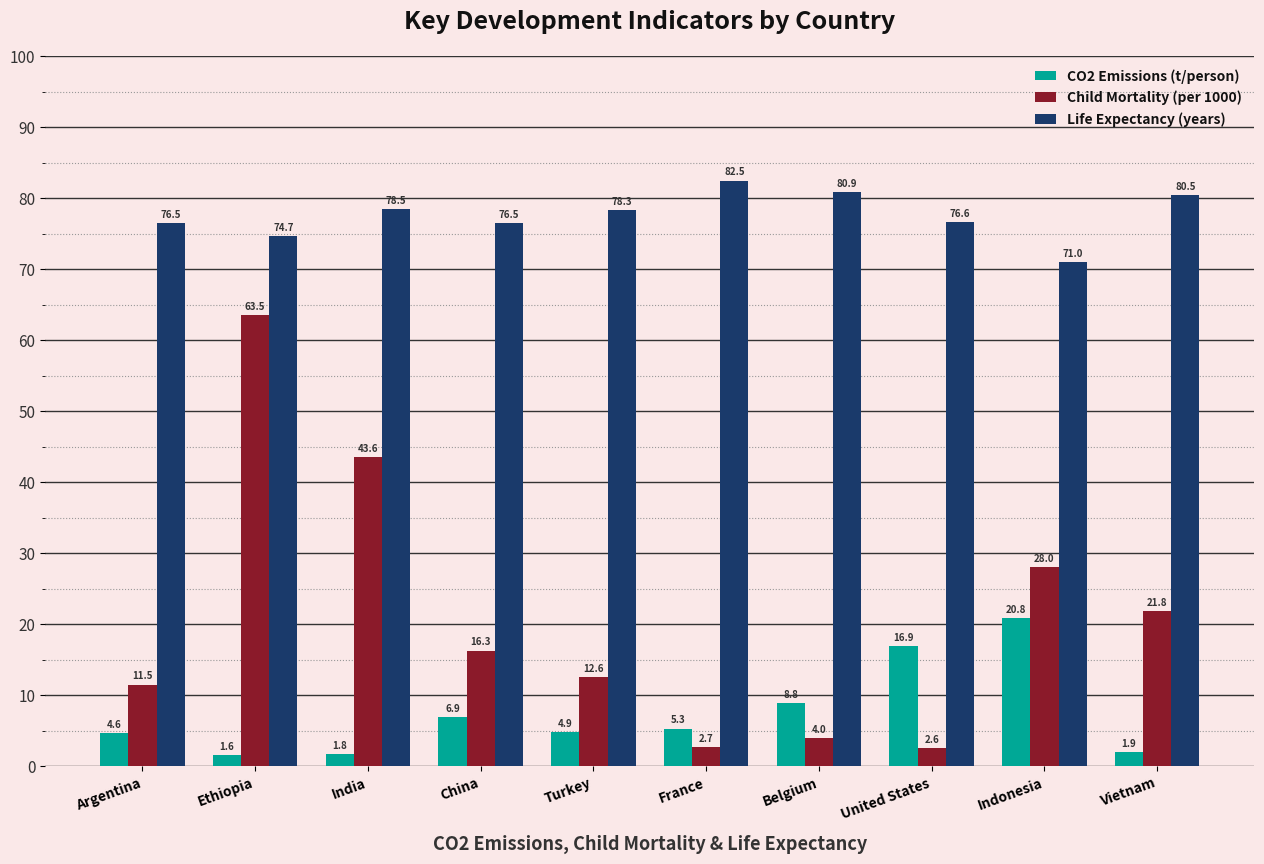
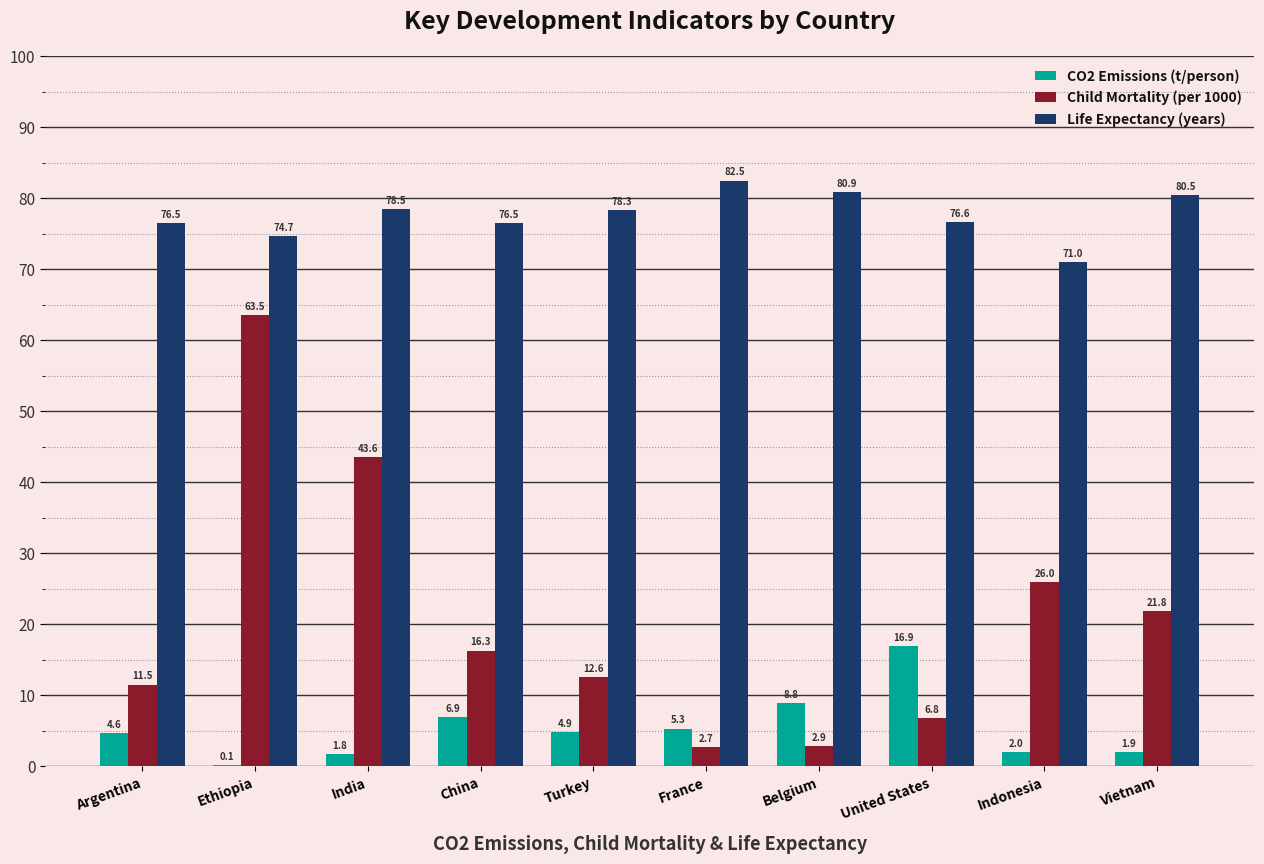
CO2 Emissions (t/person), Ethiopia: 1.6 -> 0.1
Child Mortality (per 1000), Belgium: 4.0 -> 2.9
Child Mortality (per 1000), United States: 2.6 -> 6.8
CO2 Emissions (t/person), Indonesia: 20.8 -> 2.0
Child Mortality (per 1000), Indonesia: 28.0 -> 26.0
